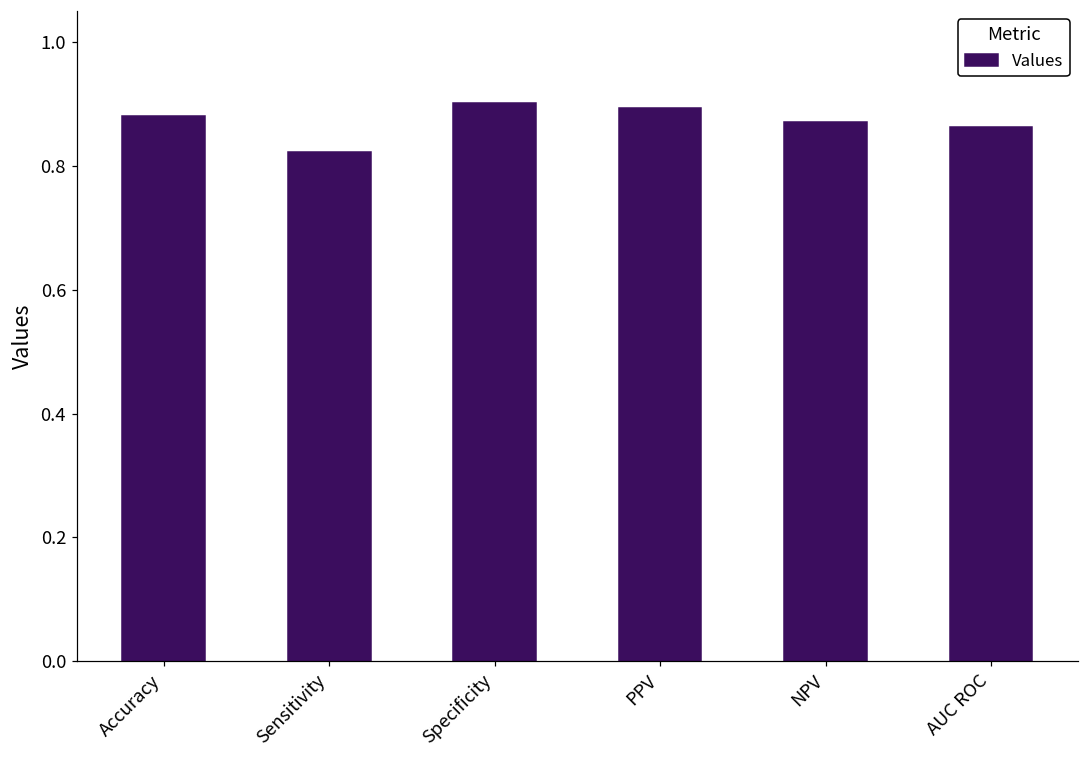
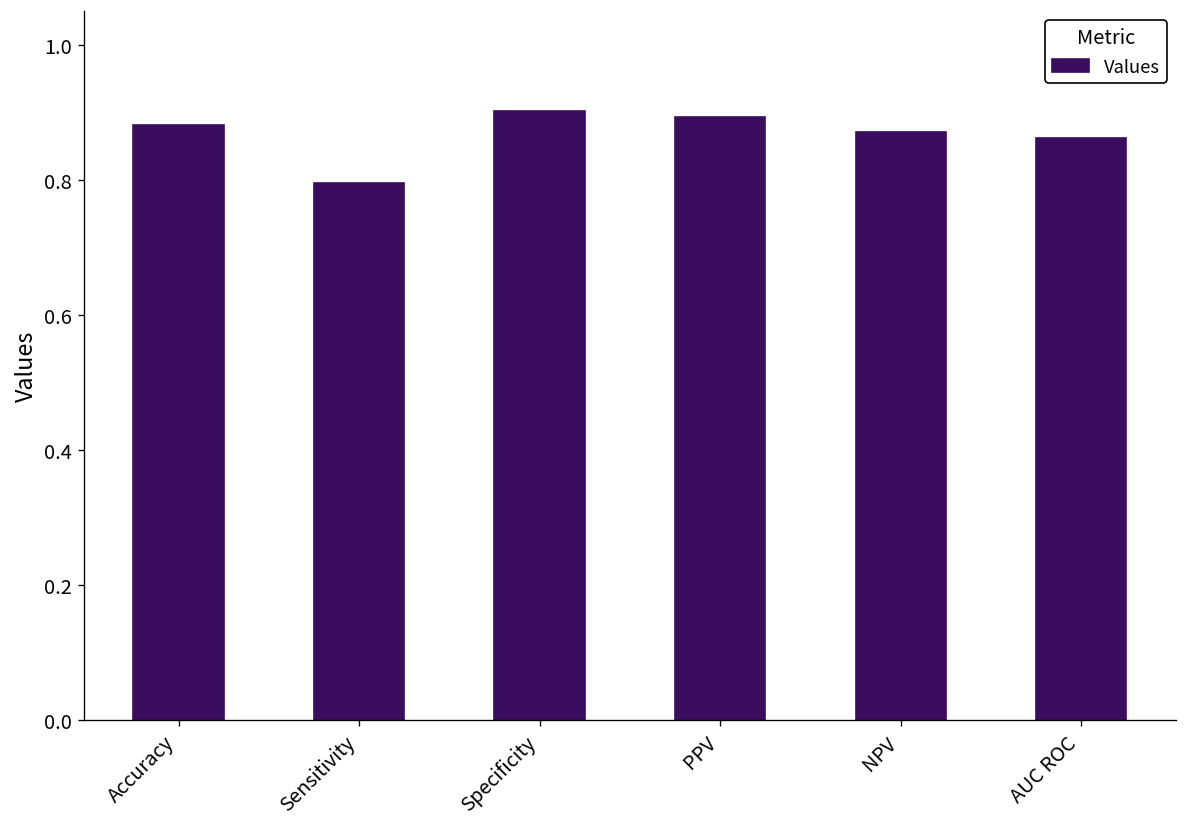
Sensitivity: 0.82 -> 0.80
